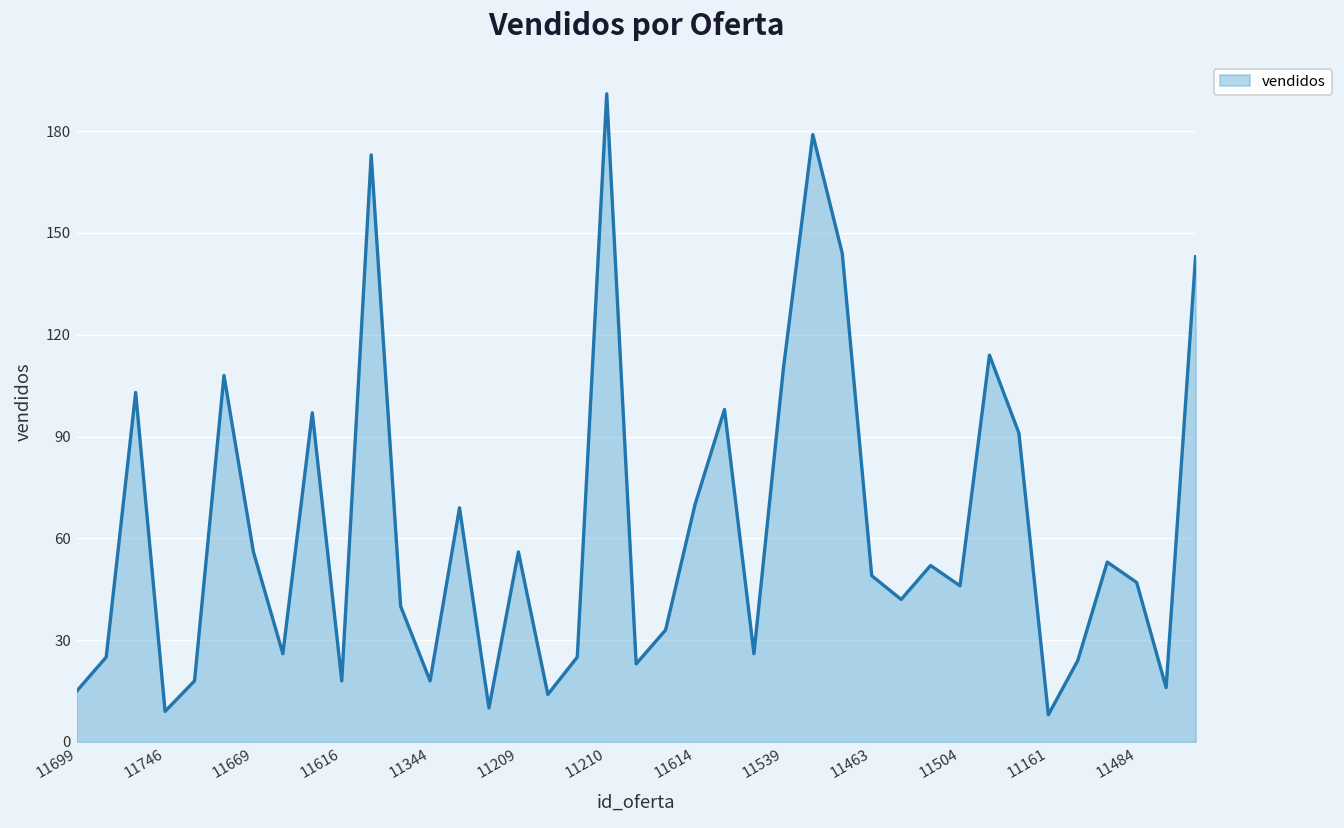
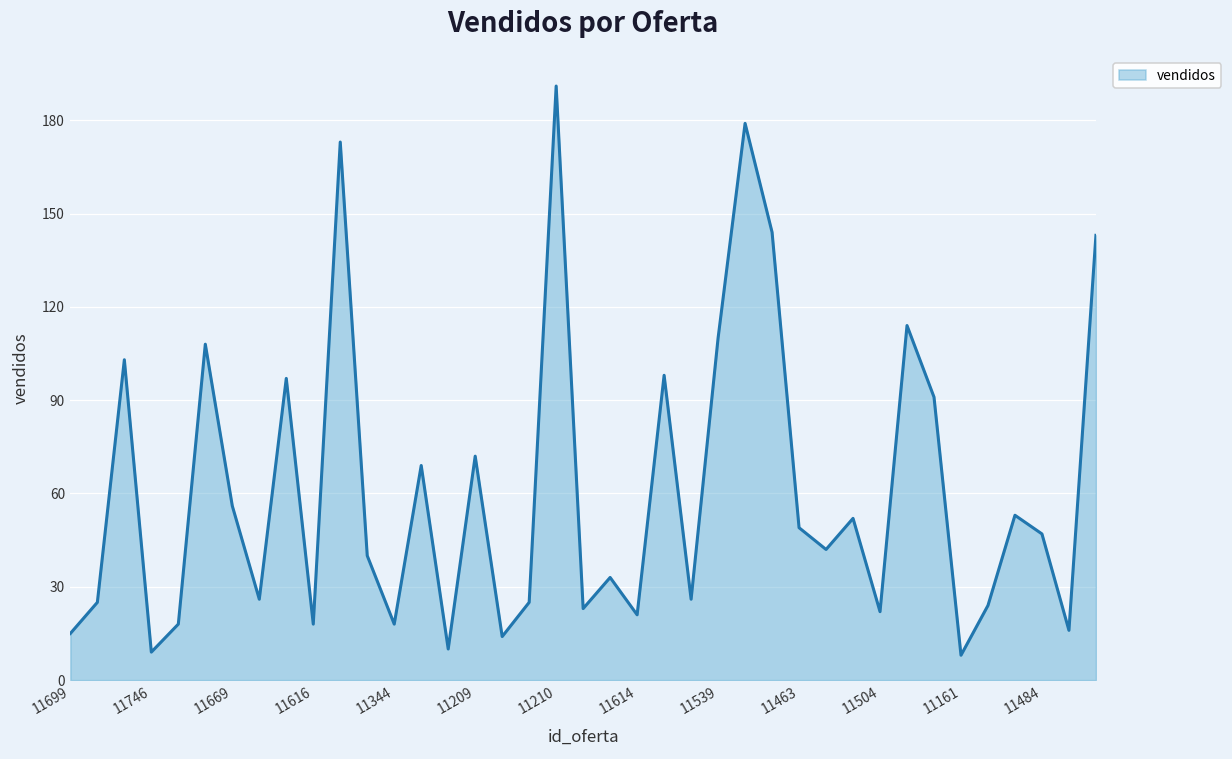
11209: 56 -> 72
11614: 70 -> 21
11504: 46 -> 22
